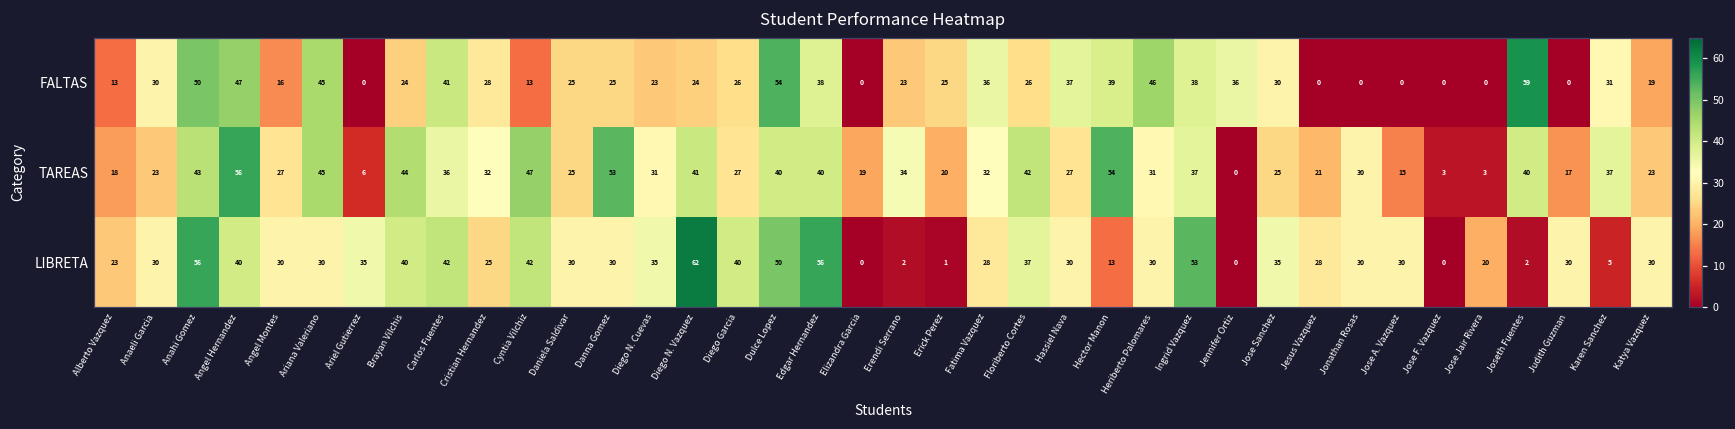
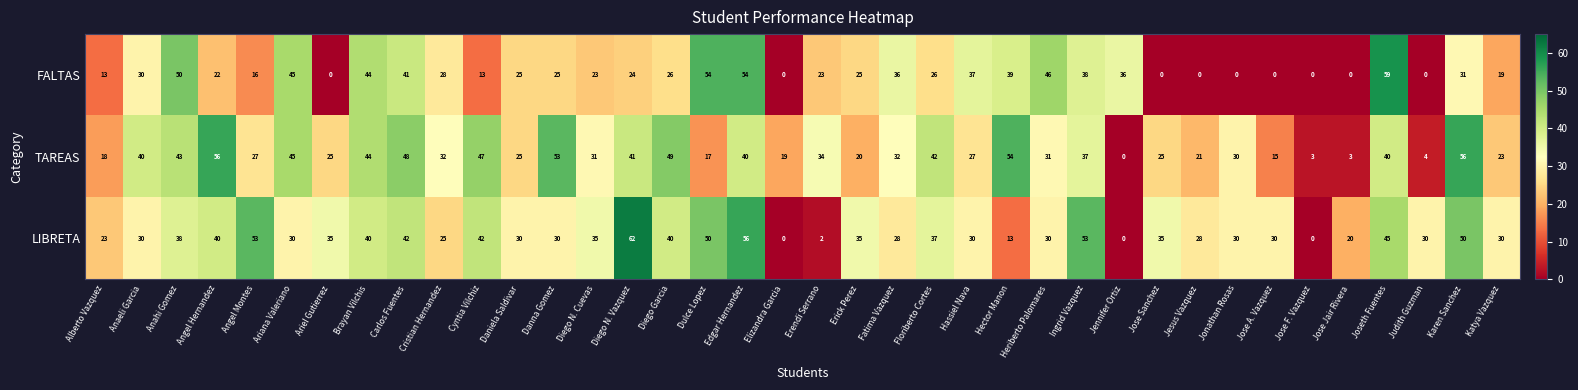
FALTAS, Angel Hernandez: 47 -> 22
FALTAS, Brayan Vilchis: 24 -> 44
FALTAS, Edgar Hernandez: 38 -> 54
FALTAS, Jose Sanchez: 30 -> 0
TAREAS, Anaeli Garcia: 23 -> 40
TAREAS, Ariel Gutierrez: 6 -> 25
TAREAS, Carlos Fuentes: 36 -> 48
TAREAS, Diego Garcia: 27 -> 49
TAREAS, Dulce Lopez: 40 -> 17
TAREAS, Judith Guzman: 17 -> 4
TAREAS, Karen Sanchez: 37 -> 56
LIBRETA, Anahi Gomez: 56 -> 38
LIBRETA, Angel Montes: 30 -> 53
LIBRETA, Erick Perez: 1 -> 35
LIBRETA, Joseth Fuentes: 2 -> 45
LIBRETA, Karen Sanchez: 5 -> 50
